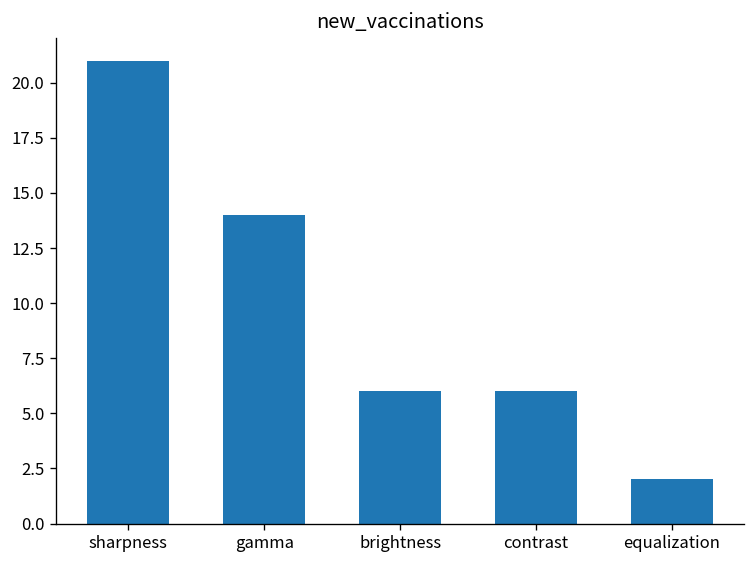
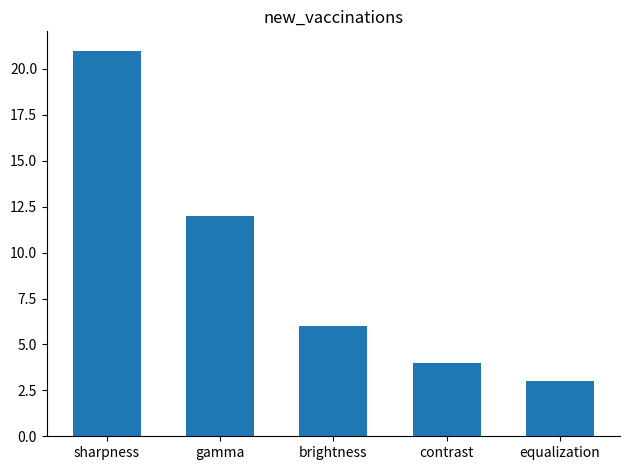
gamma: 14 -> 12
contrast: 6 -> 4
equalization: 2 -> 3
